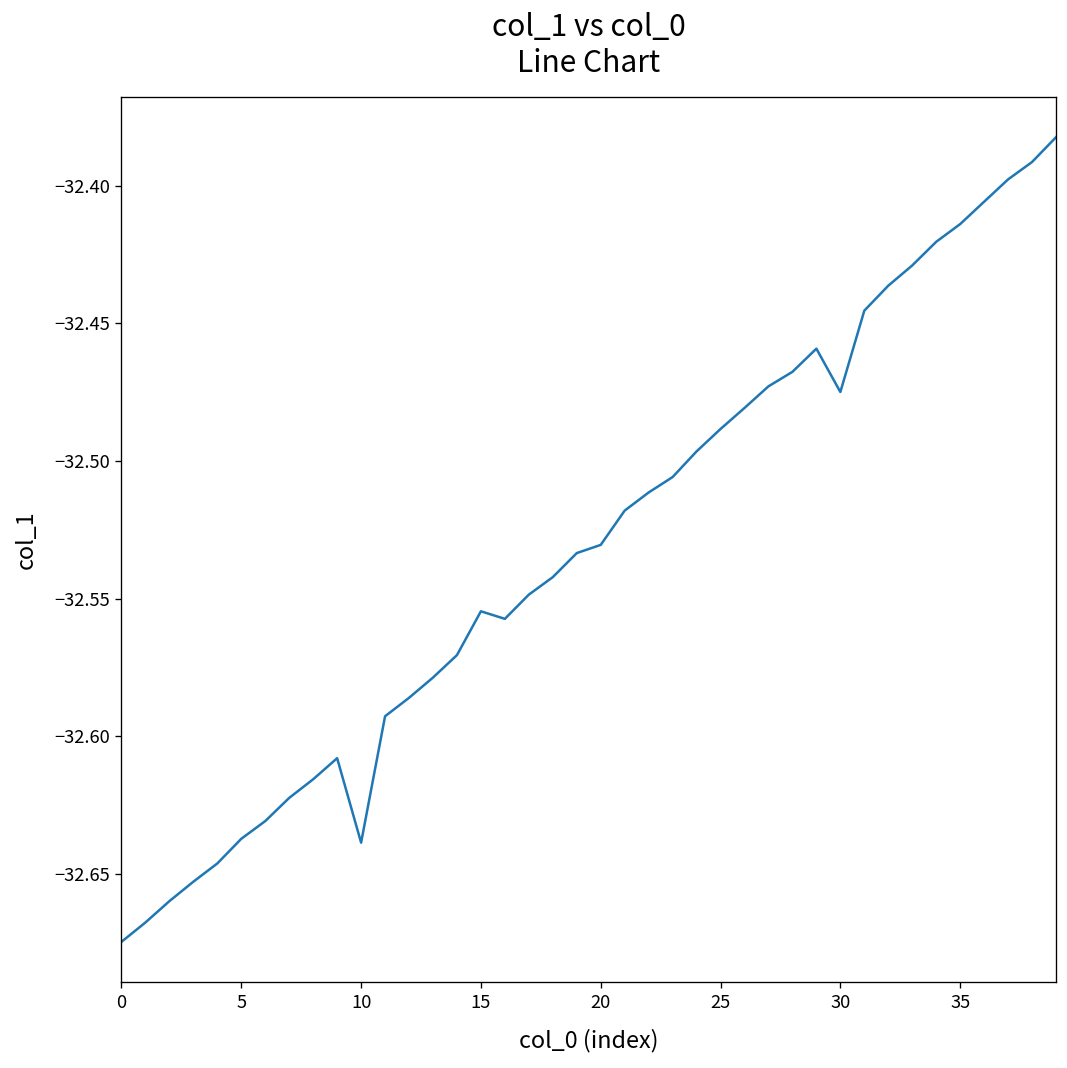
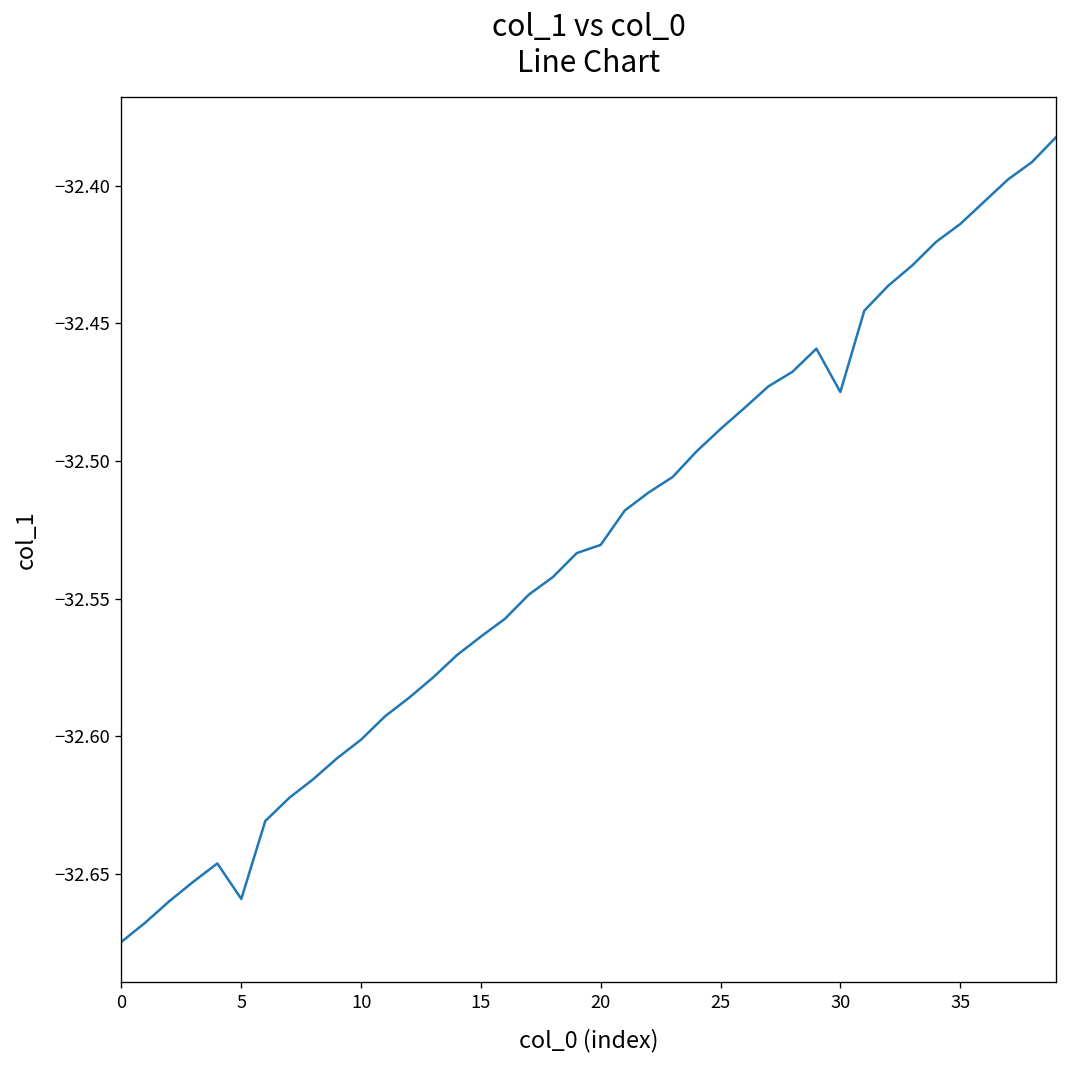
5: -32.637 -> -32.659
10: -32.639 -> -32.601
15: -32.555 -> -32.564
